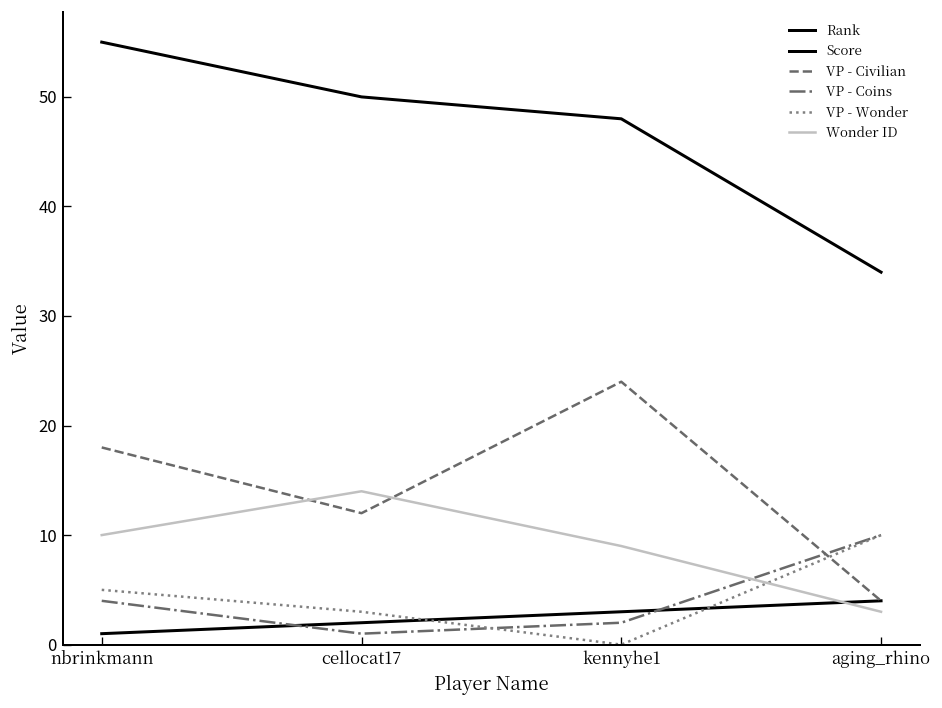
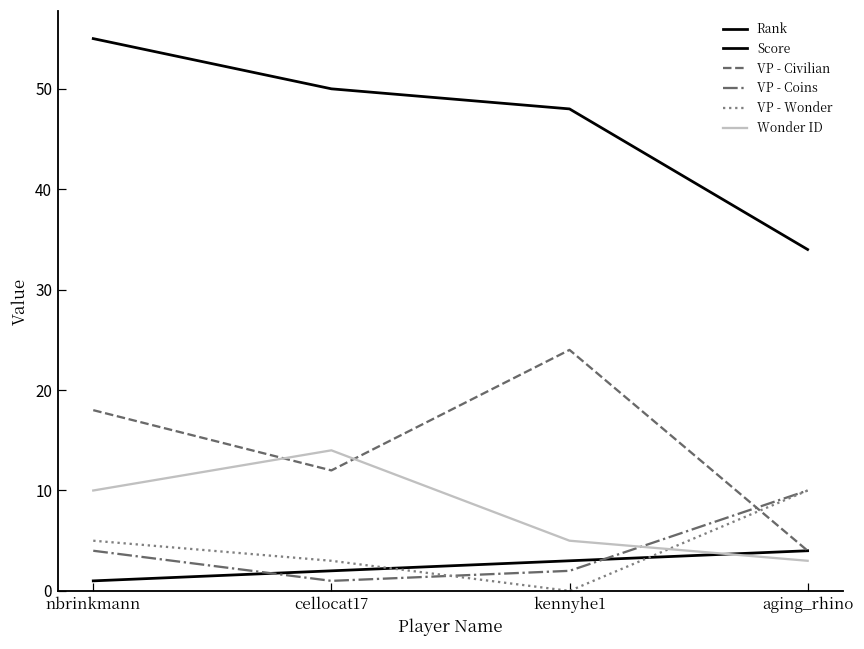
Wonder ID, kennyhe1: 9 -> 5
